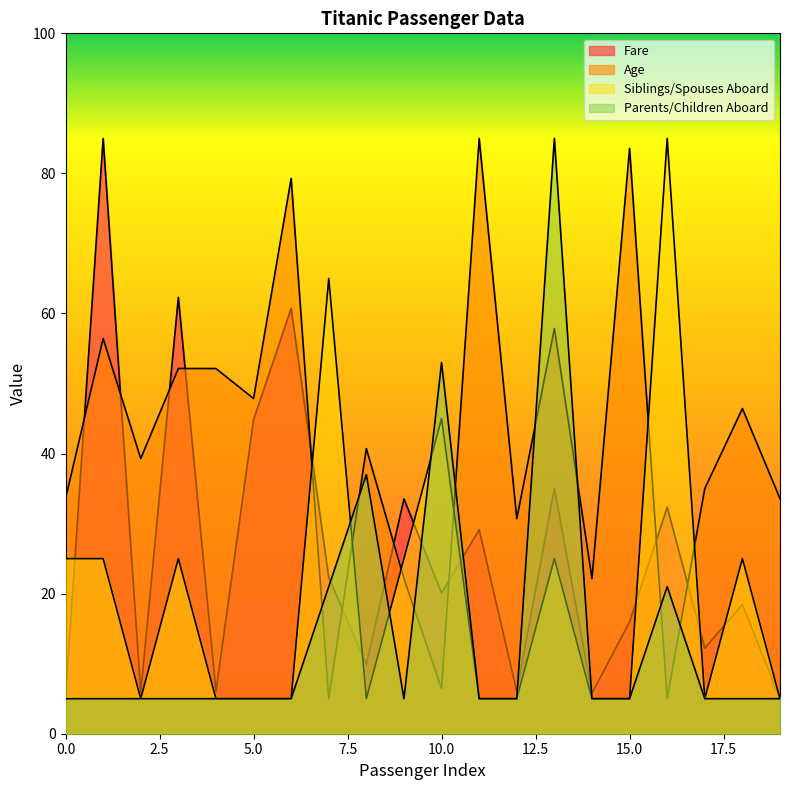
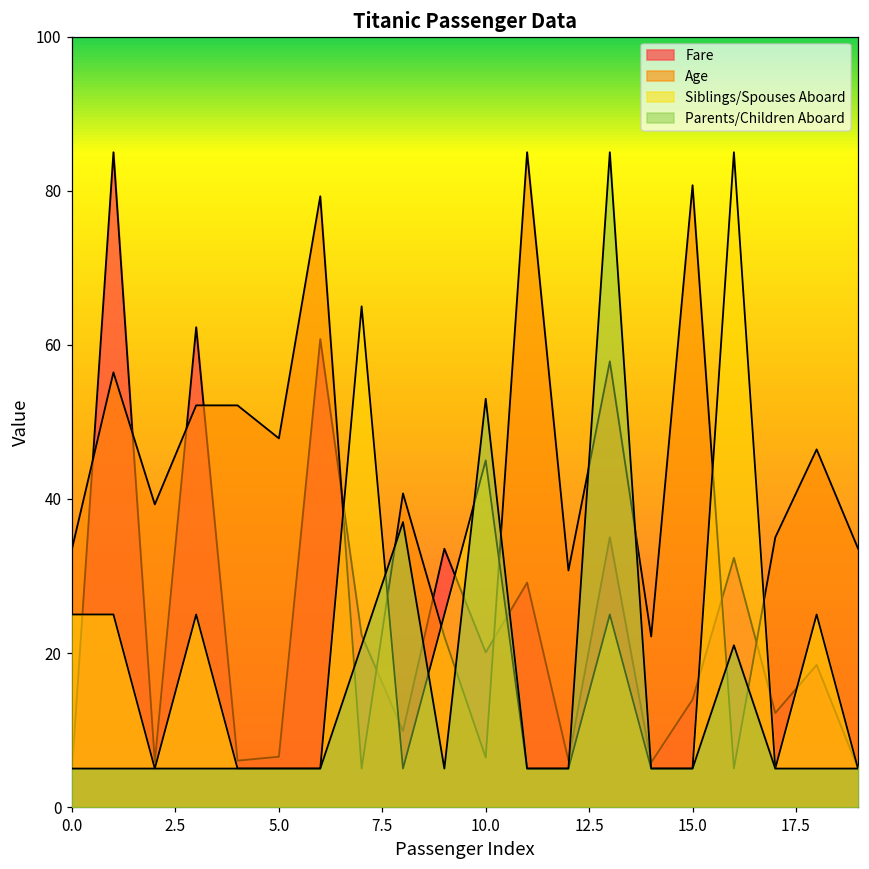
Fare, 5.0: 45 -> 7
Fare, 15.0: 16 -> 14
Age, 15.0: 84 -> 81
